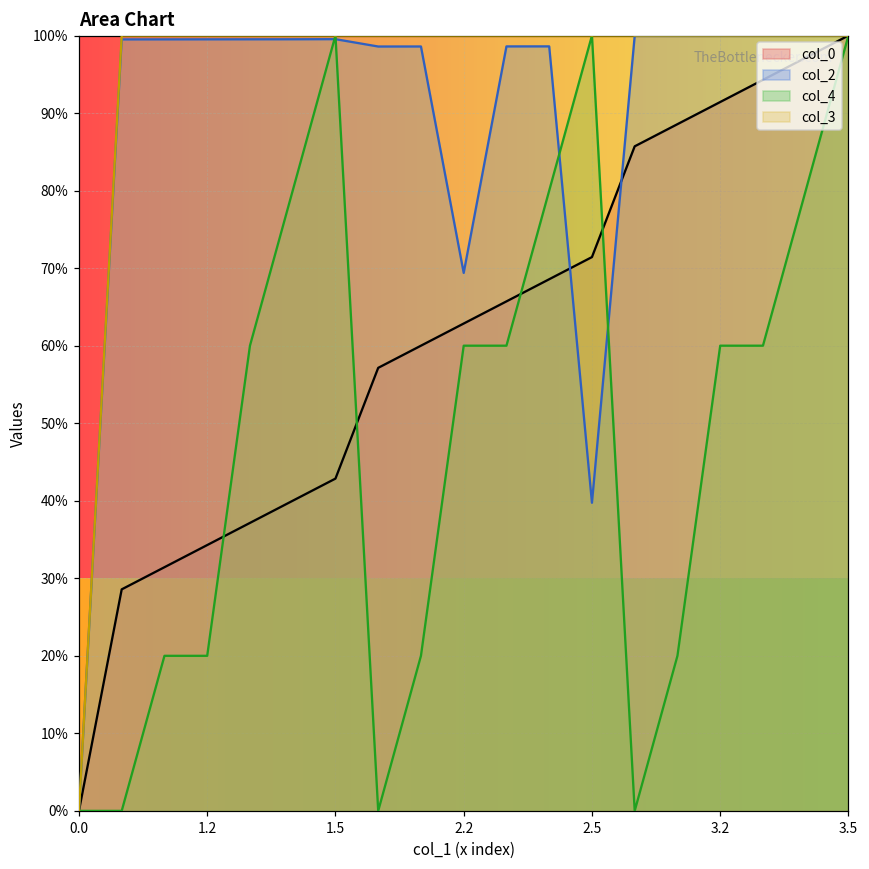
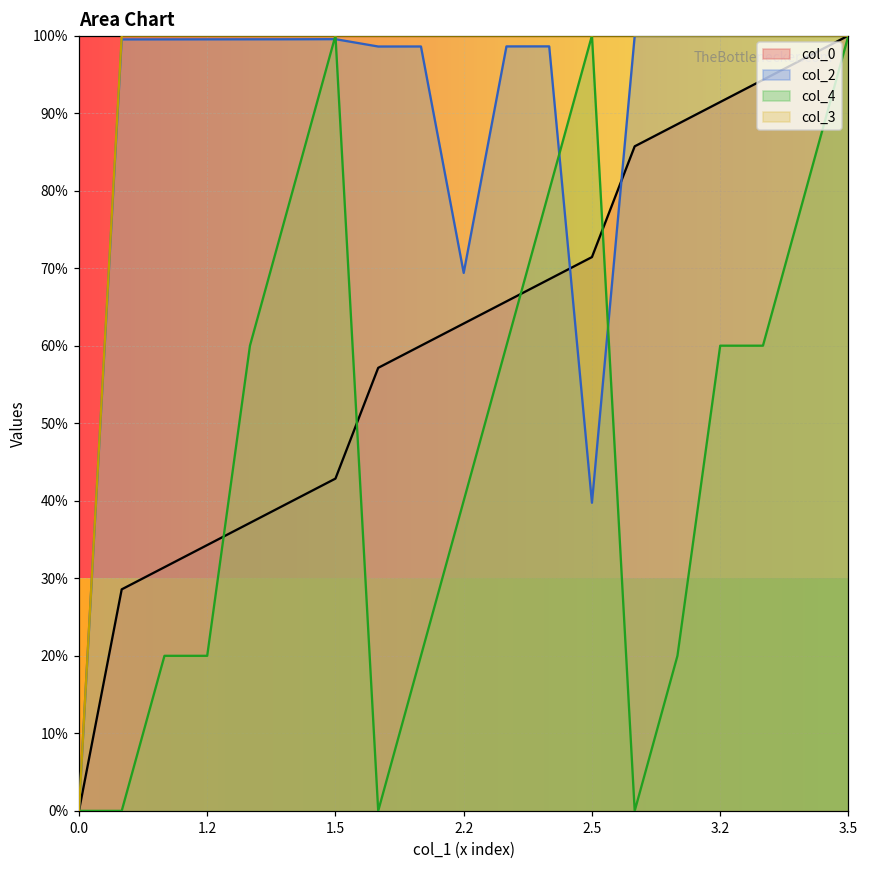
col_4, 2.2: 60% -> 40%
